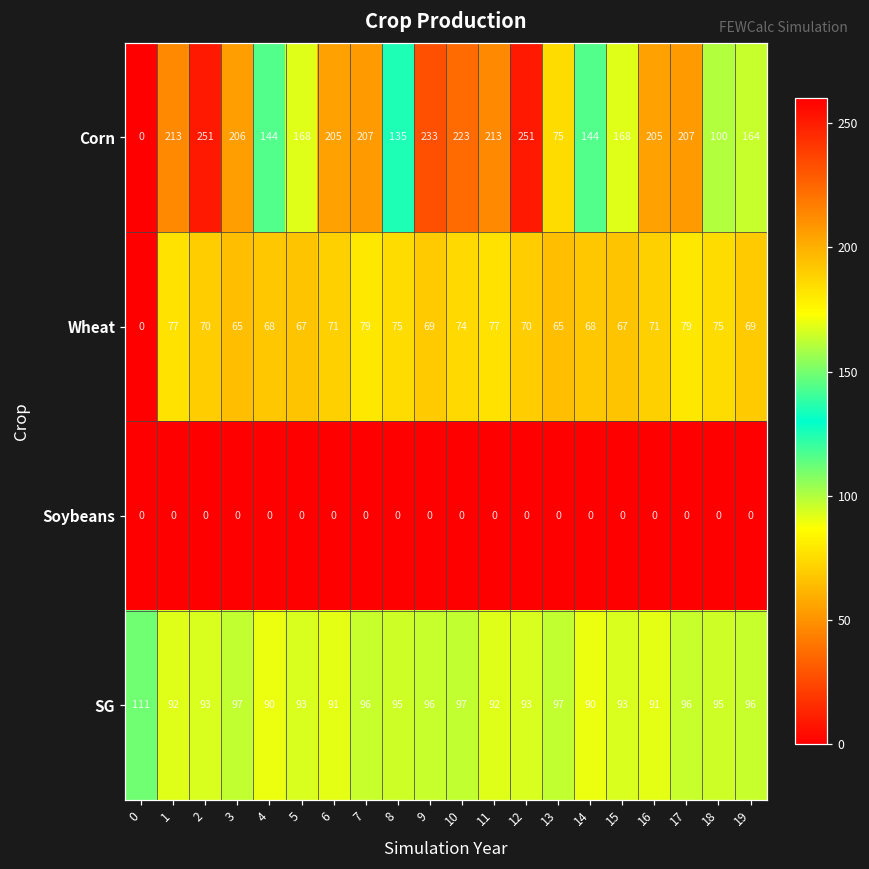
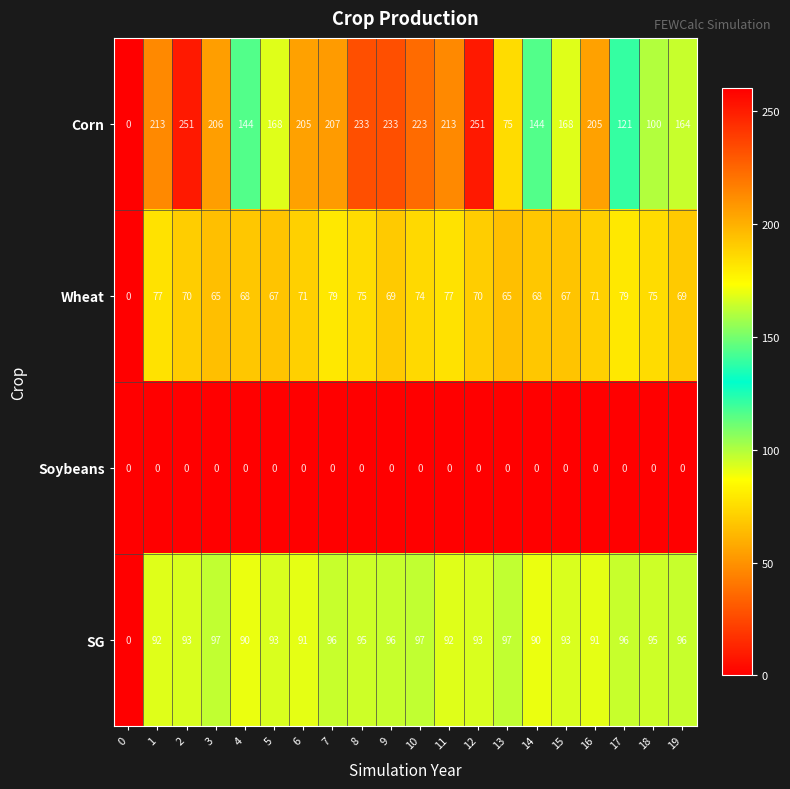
Corn, 8: 135 -> 233
Corn, 17: 207 -> 121
SG, 0: 111 -> 0
